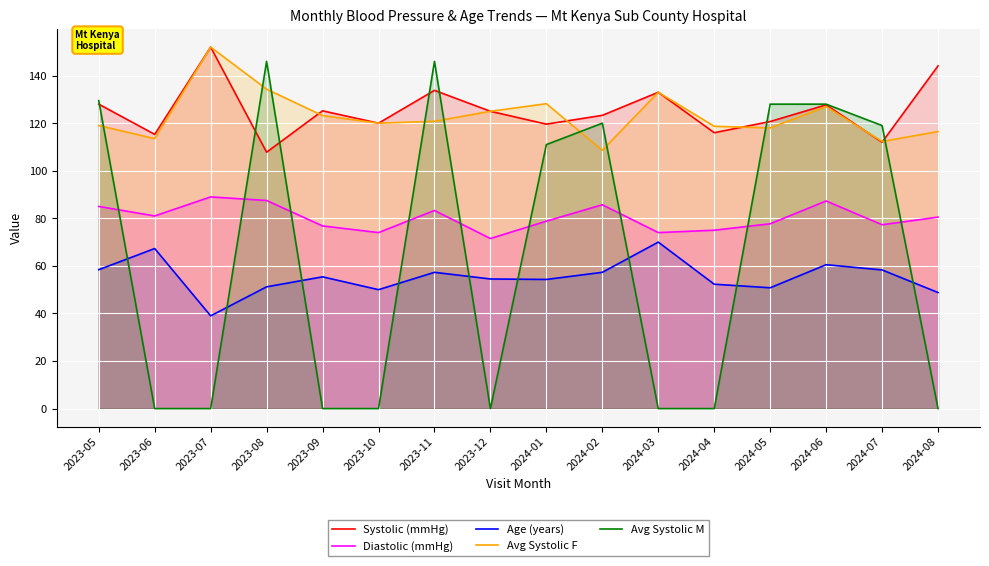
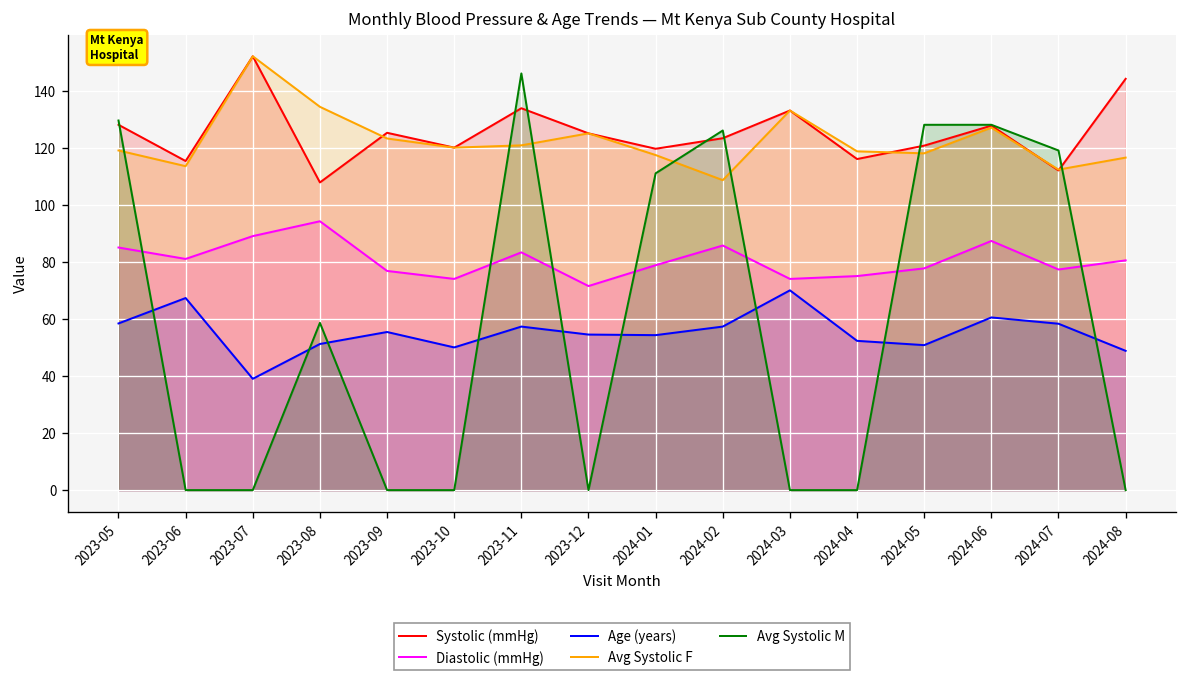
Diastolic (mmHg), 2023-08: 88 -> 94
Avg Systolic M, 2023-08: 146 -> 59
Avg Systolic F, 2024-01: 128 -> 117
Avg Systolic M, 2024-02: 120 -> 126
